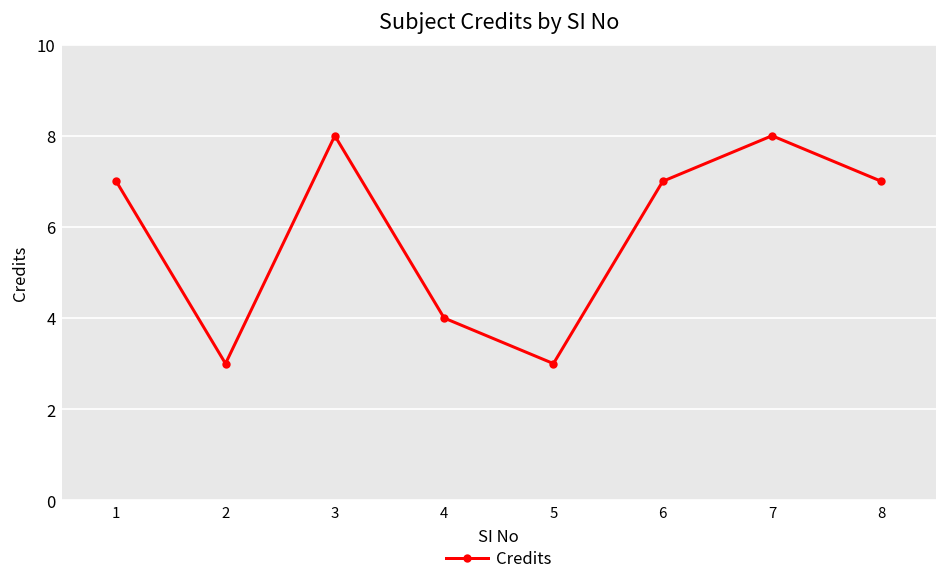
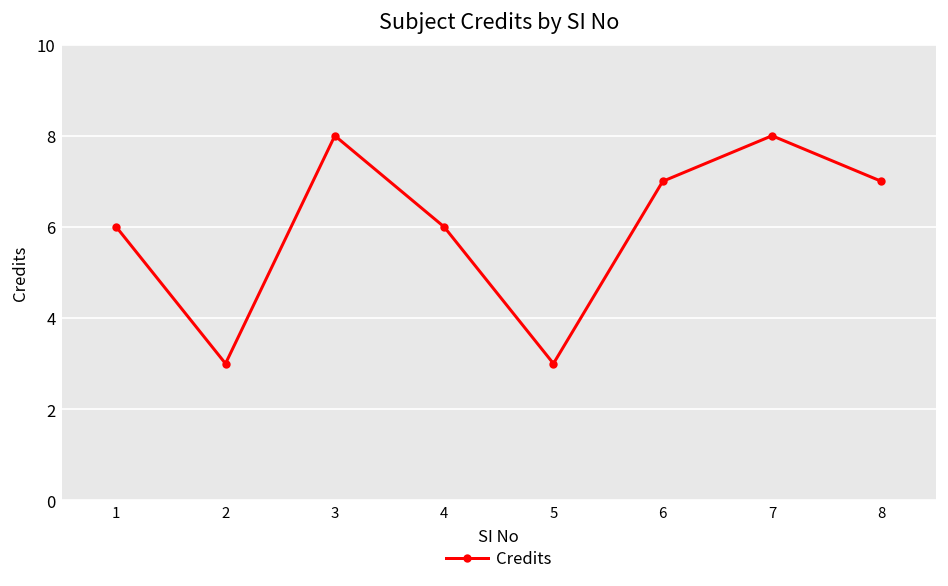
1: 7 -> 6
4: 4 -> 6
